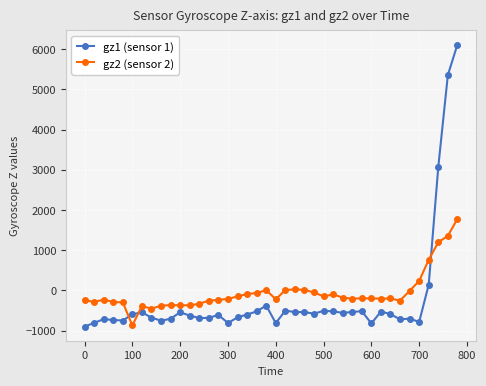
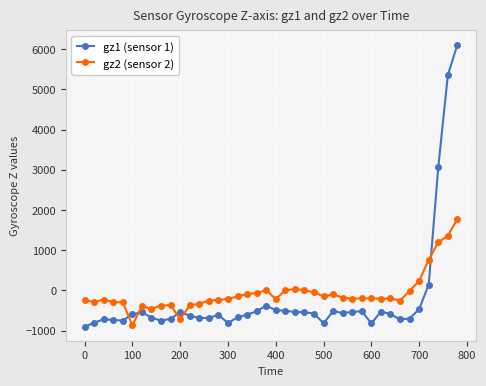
gz2 (sensor 2), 200: -400 -> -700
gz1 (sensor 1), 400: -800 -> -500
gz1 (sensor 1), 500: -500 -> -800
gz1 (sensor 1), 700: -800 -> -500
